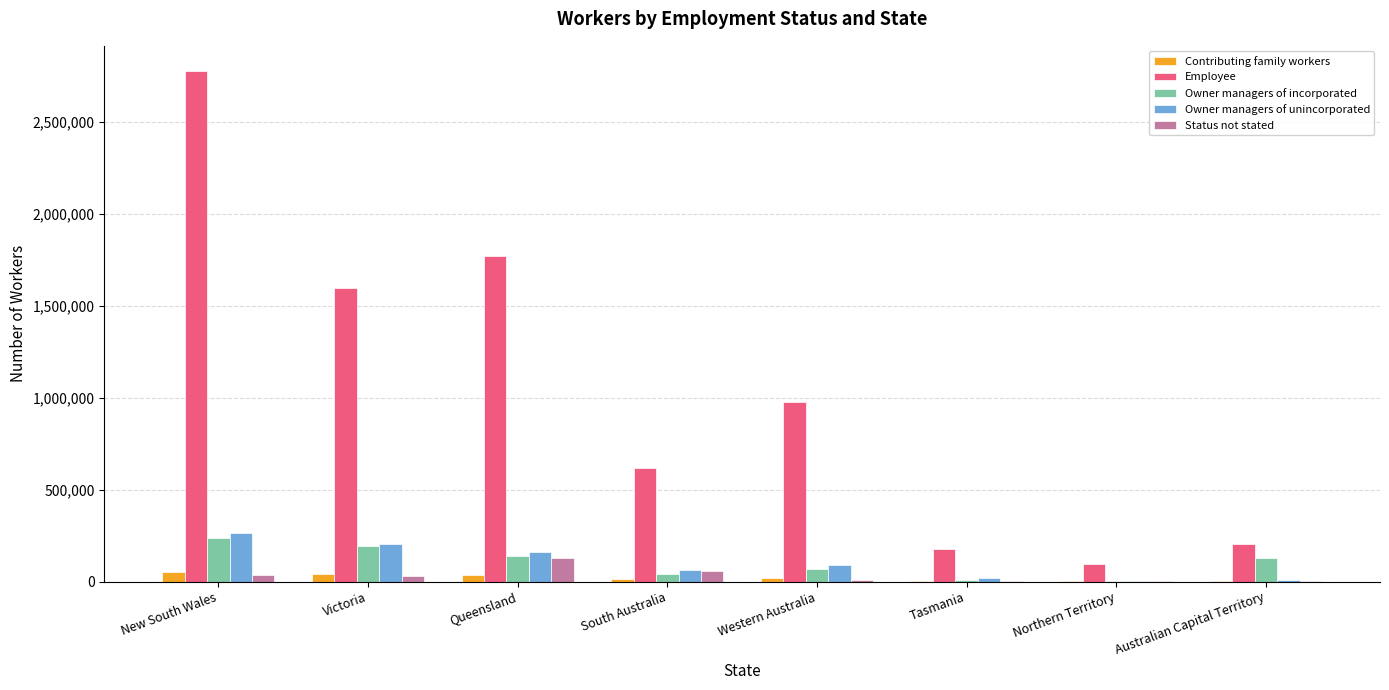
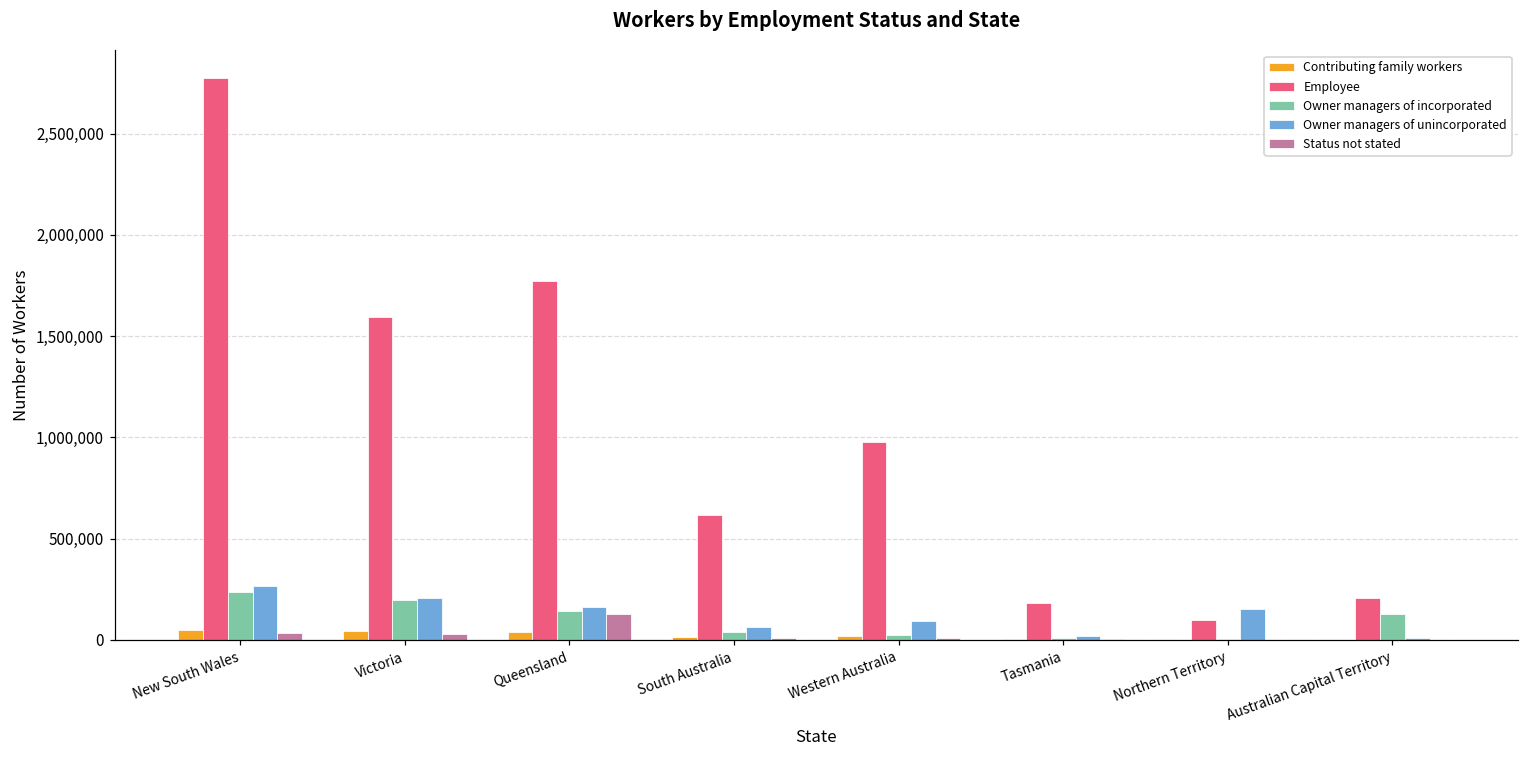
Status not stated, South Australia: 60,000 -> 10,000
Owner managers of incorporated, Western Australia: 70,000 -> 20,000
Owner managers of unincorporated, Northern Territory: 0 -> 150,000
